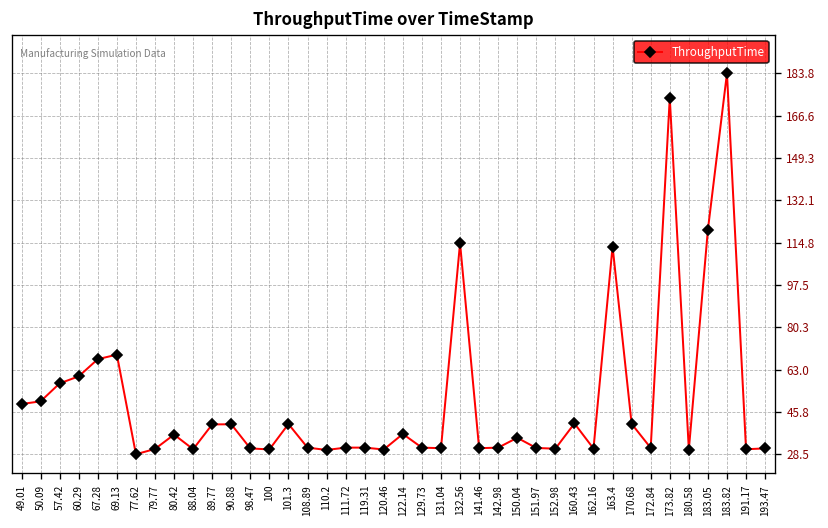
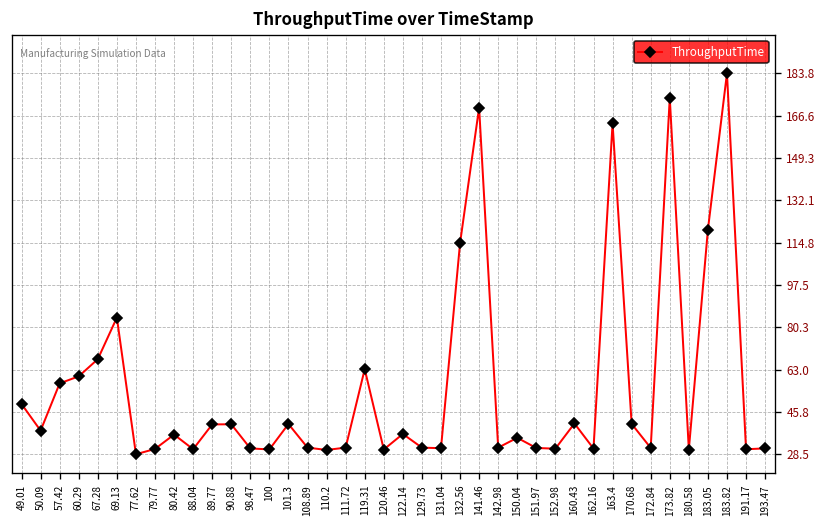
50.09: 50 -> 38
69.13: 69 -> 84
119.31: 31 -> 63
141.46: 31 -> 170
163.4: 113 -> 163
